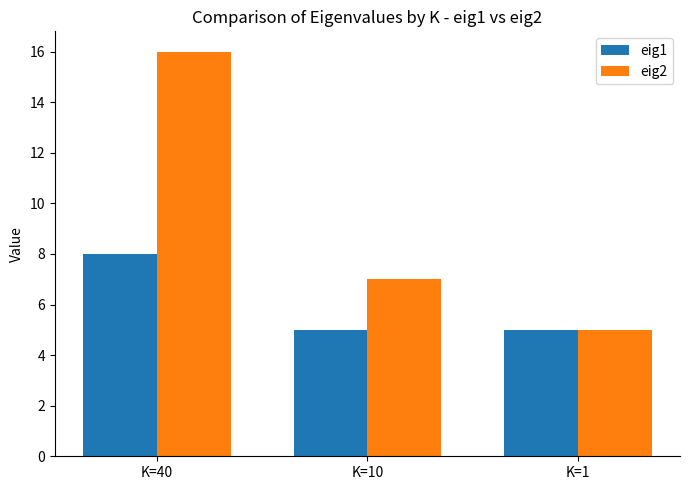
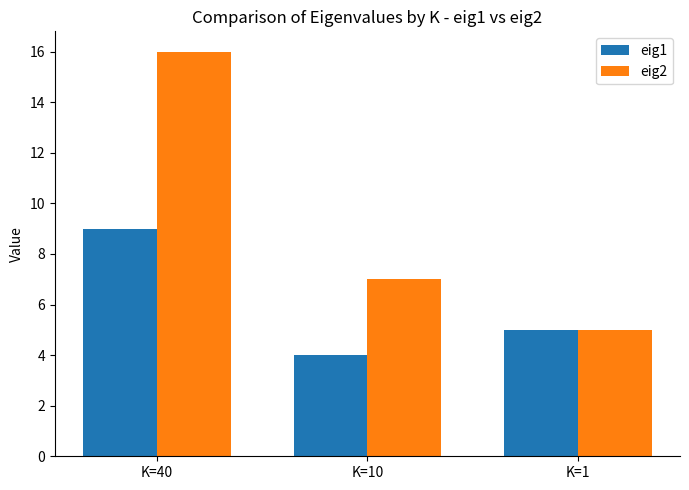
eig1, K=40: 8 -> 9
eig1, K=10: 5 -> 4
